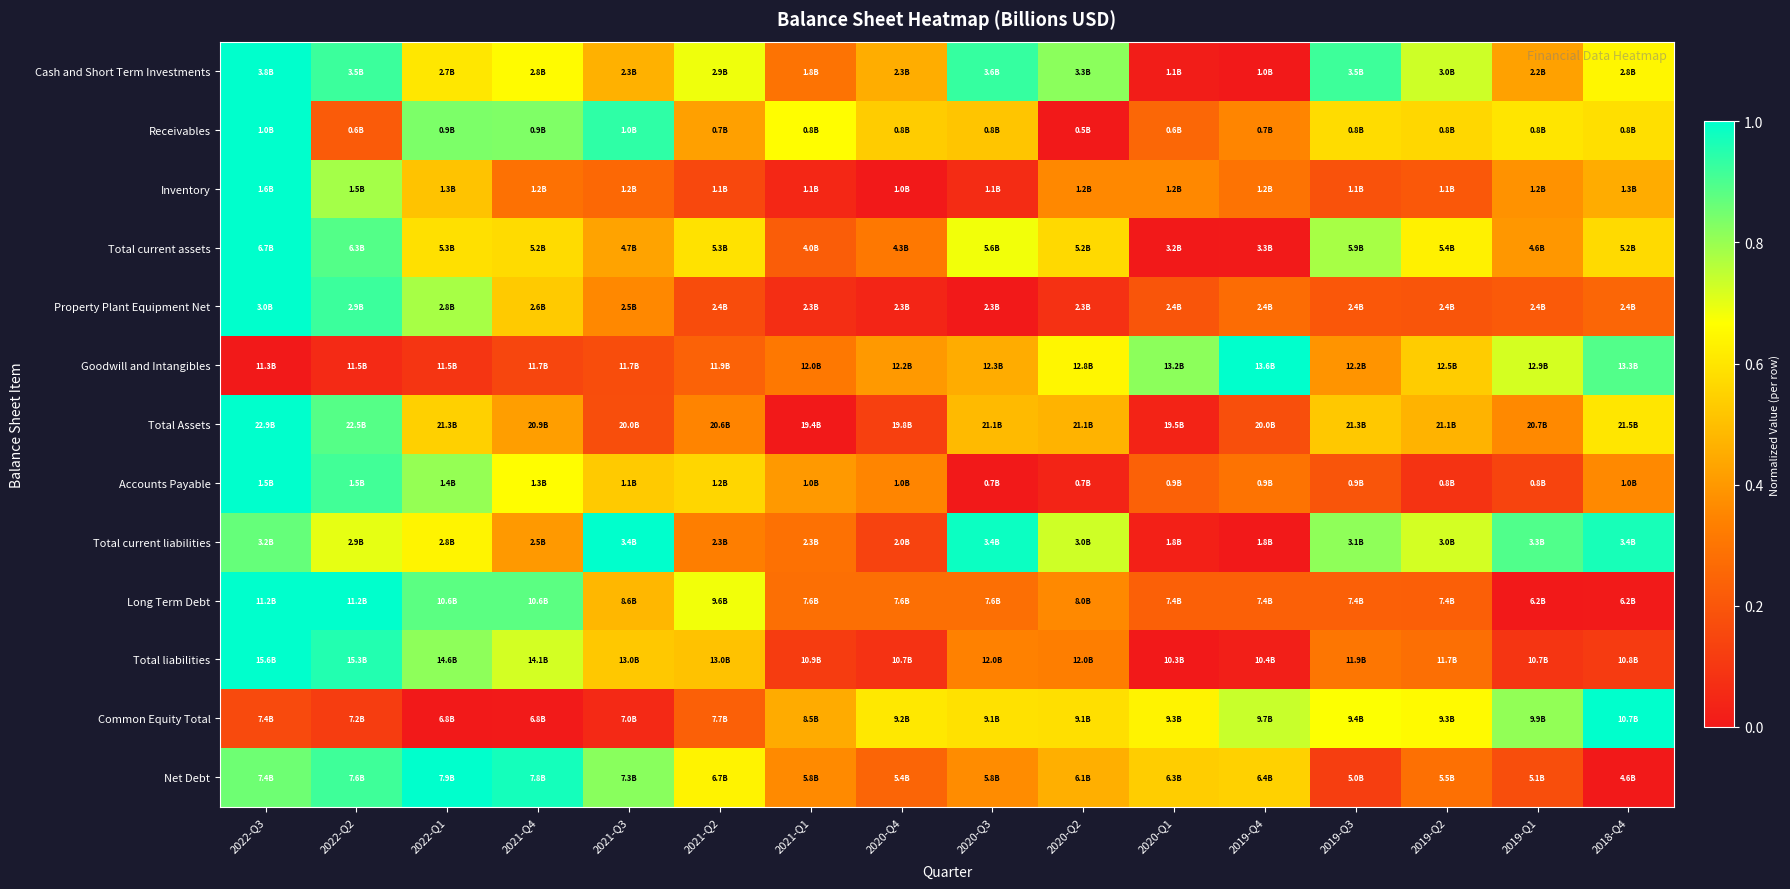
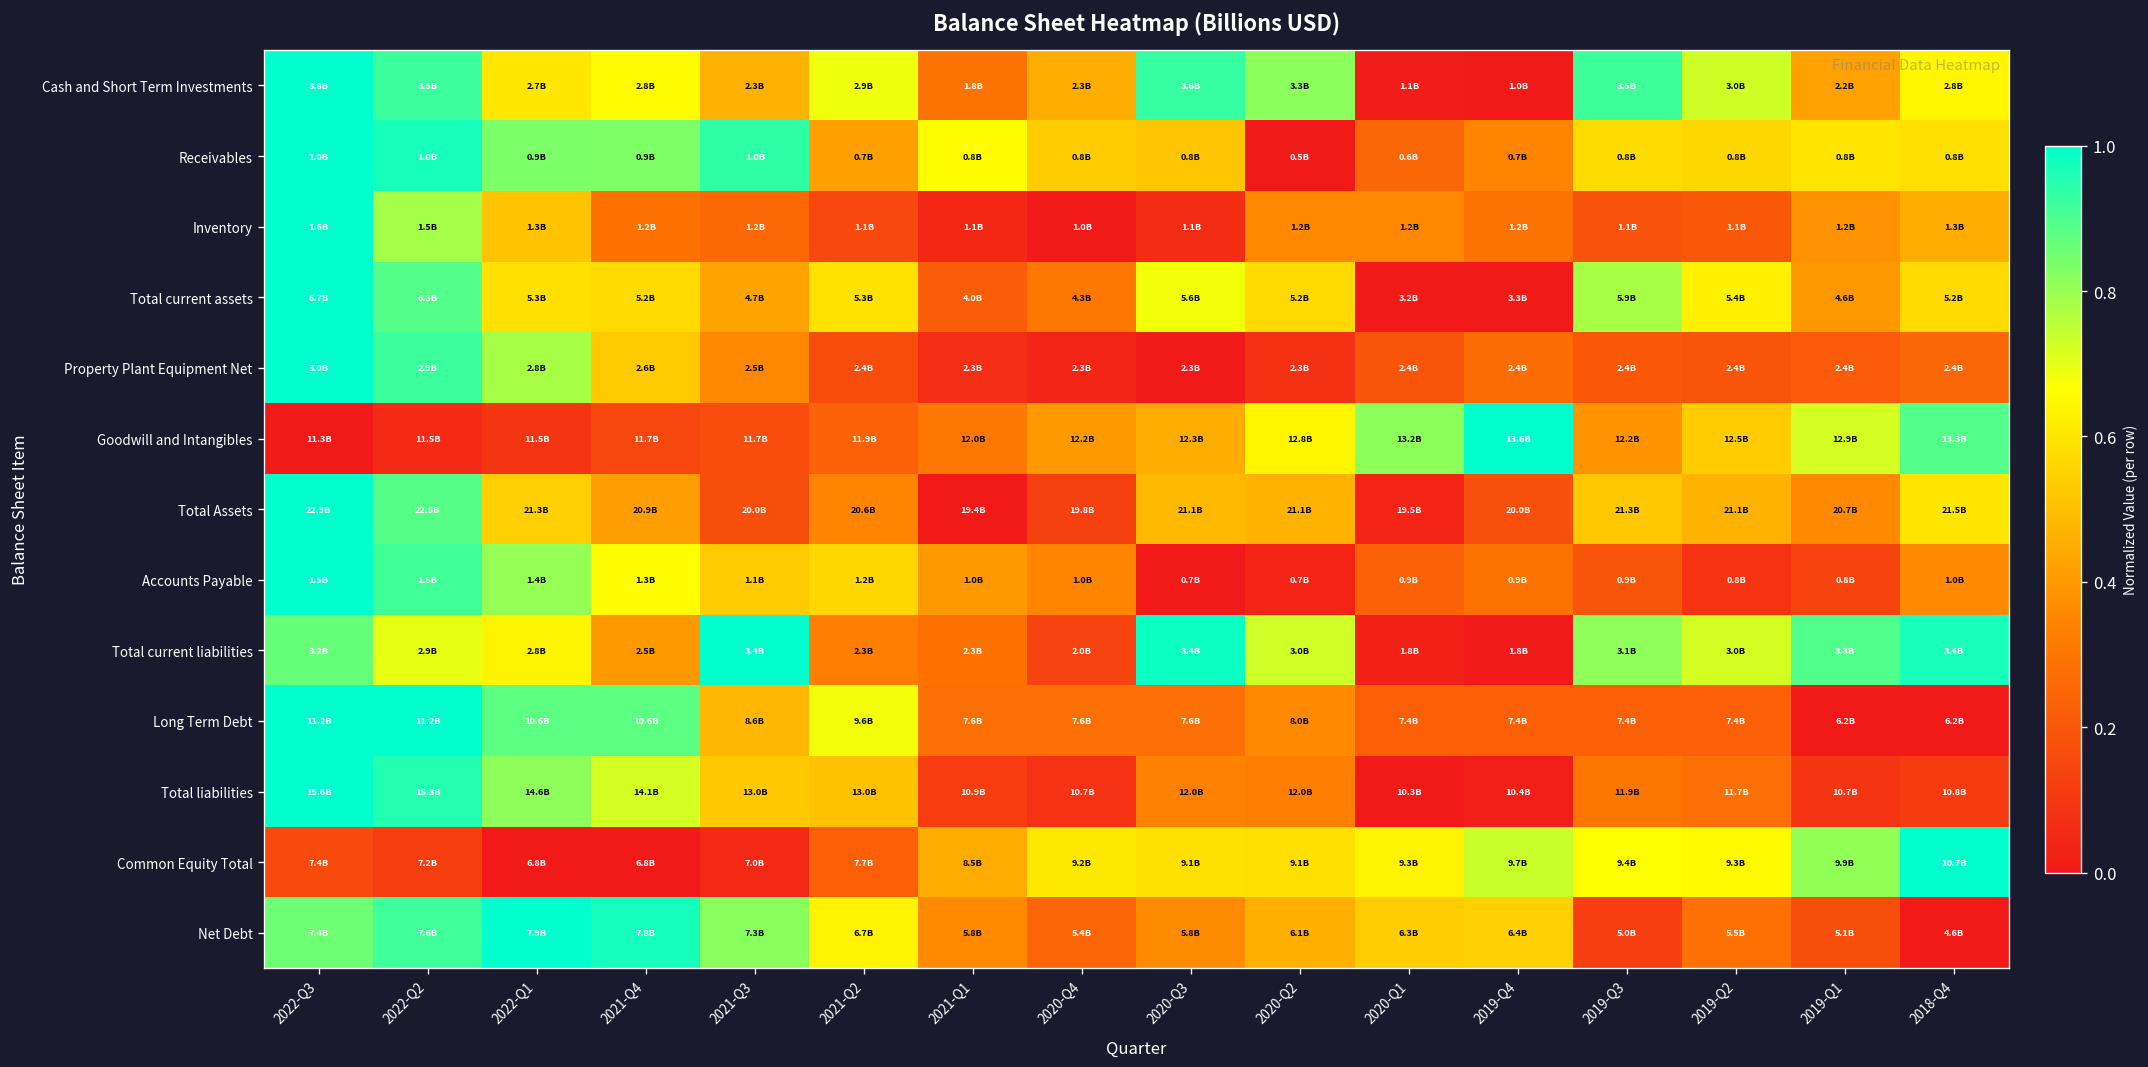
Receivables, 2022-Q2: 0.6B -> 1.0B
